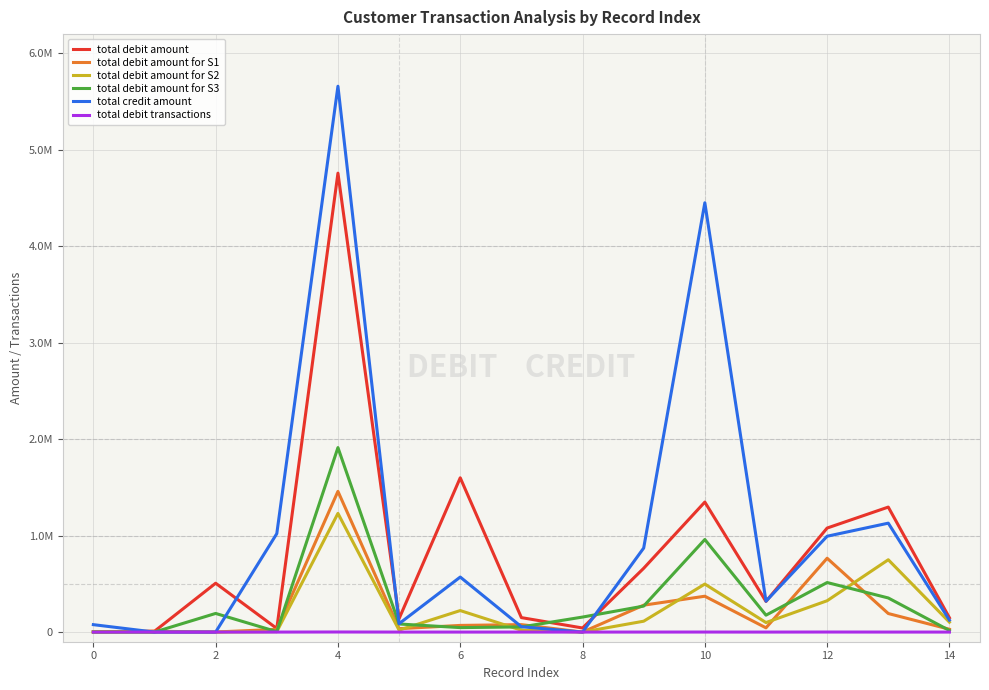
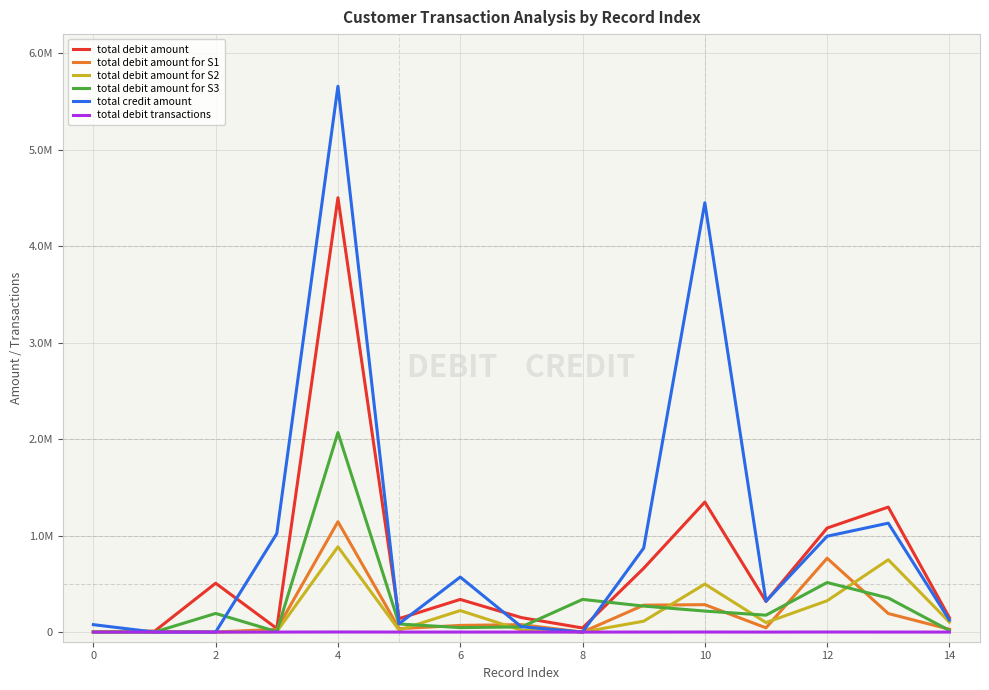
total debit amount, 4: 4800000 -> 4500000
total debit amount for S1, 4: 1500000 -> 1100000
total debit amount for S2, 4: 1200000 -> 900000
total debit amount for S3, 4: 1900000 -> 2100000
total debit amount, 6: 1600000 -> 300000
total debit amount for S3, 8: 200000 -> 300000
total debit amount for S1, 10: 400000 -> 300000
total debit amount for S3, 10: 1000000 -> 200000
